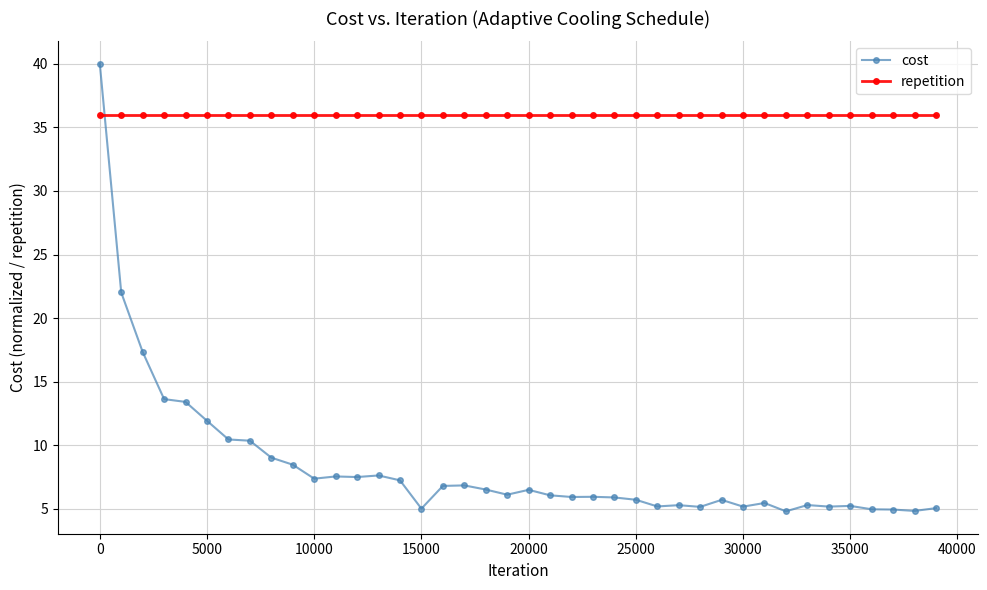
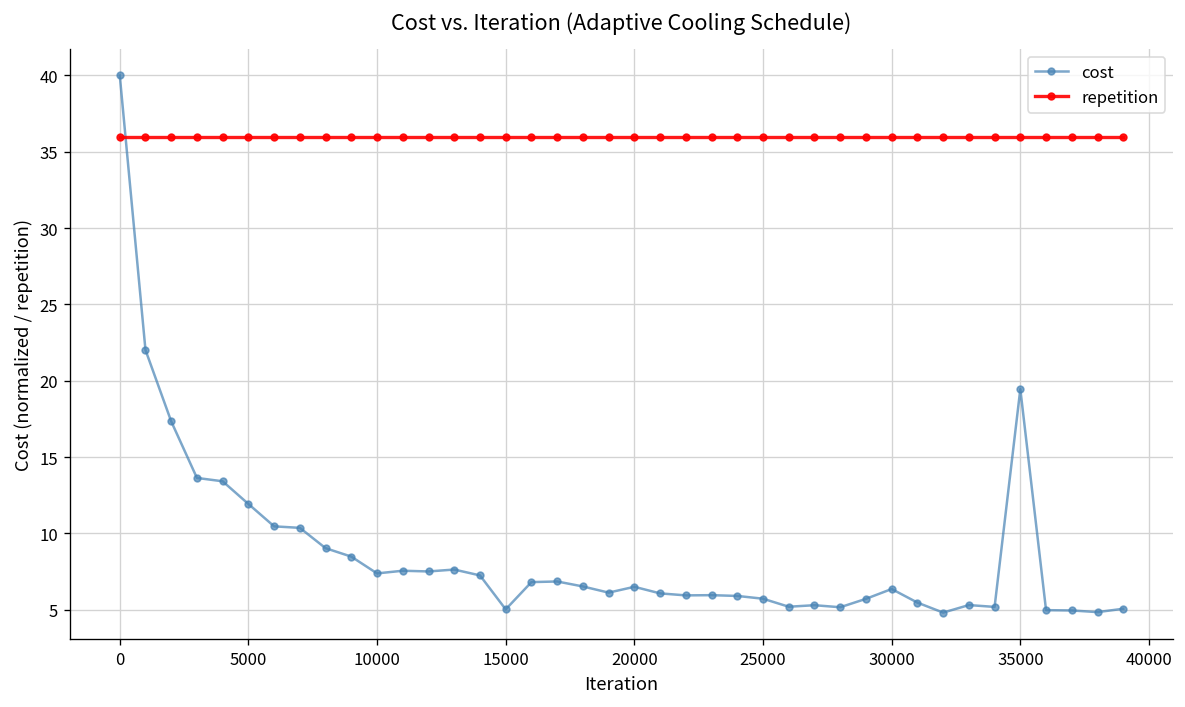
cost, 30000: 5.2 -> 6.4
cost, 35000: 5.2 -> 19.5
